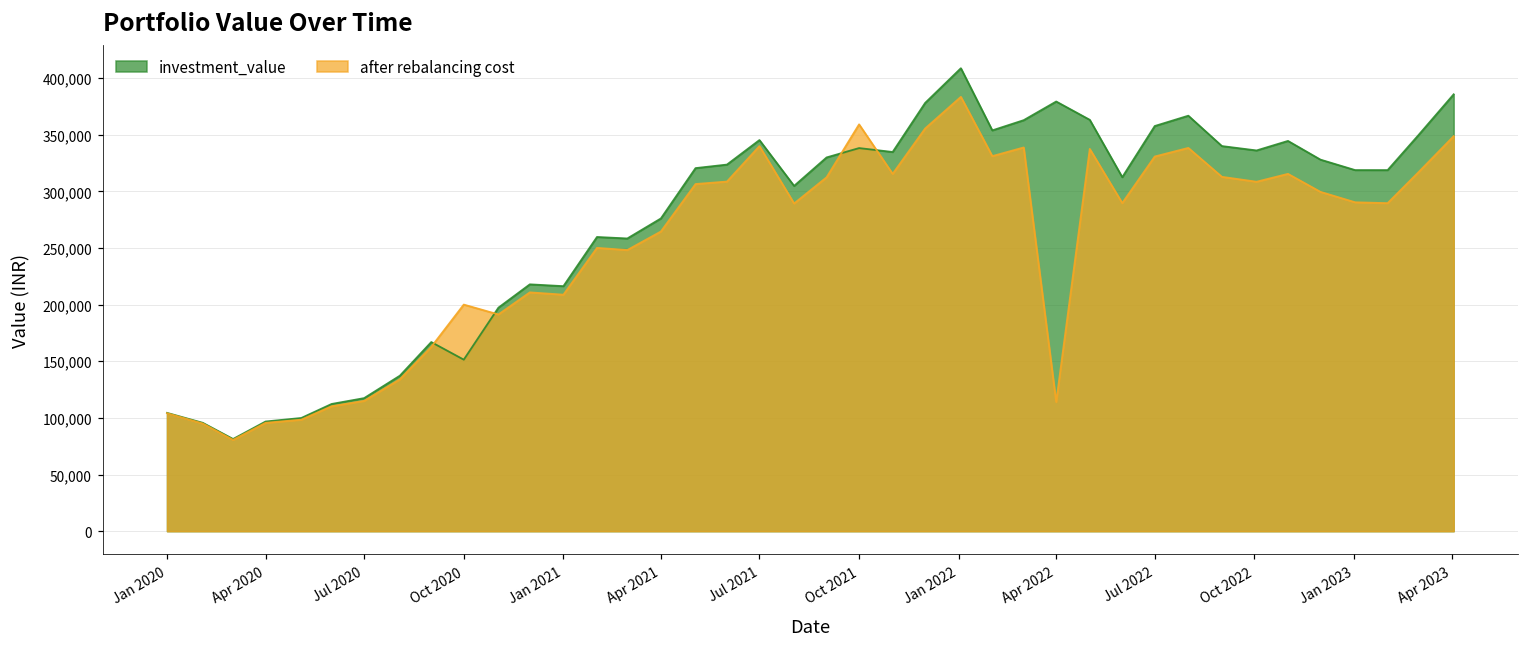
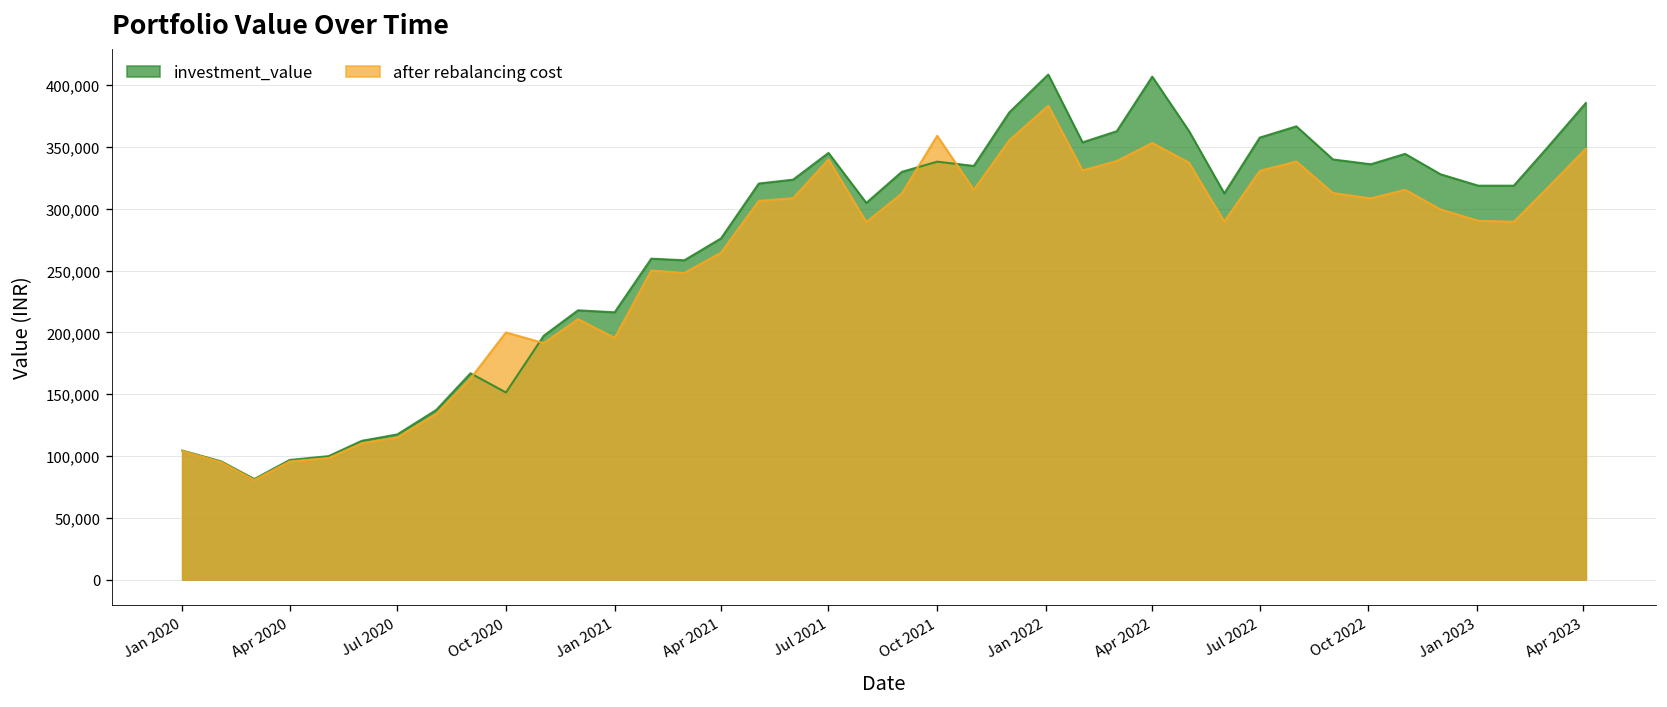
after rebalancing cost, Jan 2021: 209,000 -> 196,000
investment_value, Apr 2022: 379,000 -> 407,000
after rebalancing cost, Apr 2022: 114,000 -> 353,000
